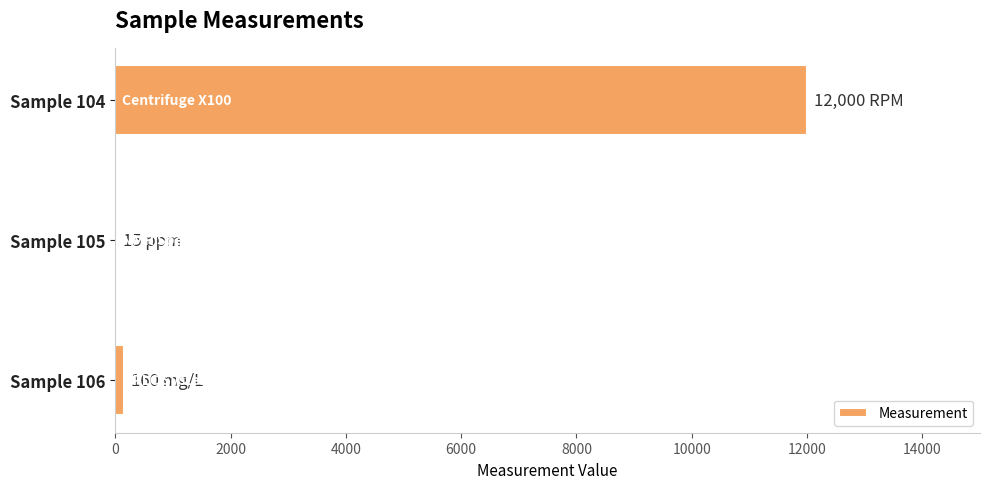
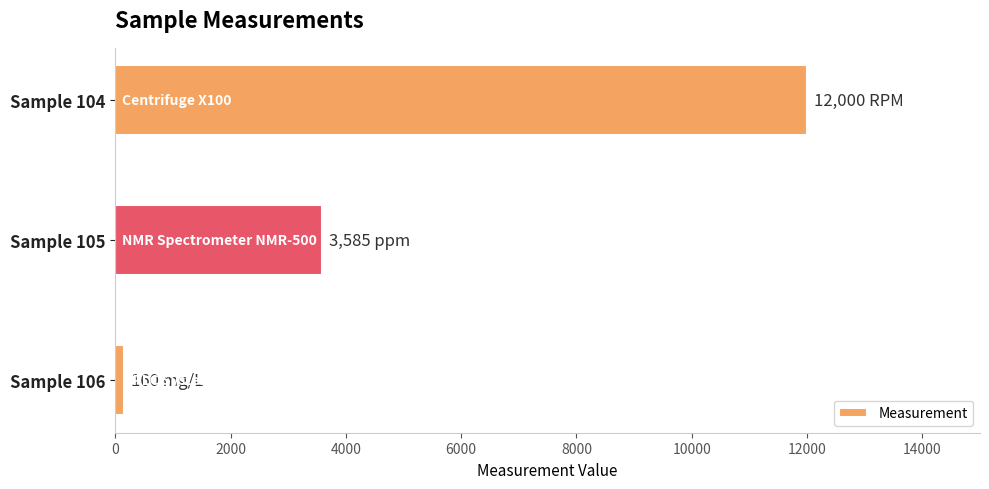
Sample 105: 15 -> 3,585
